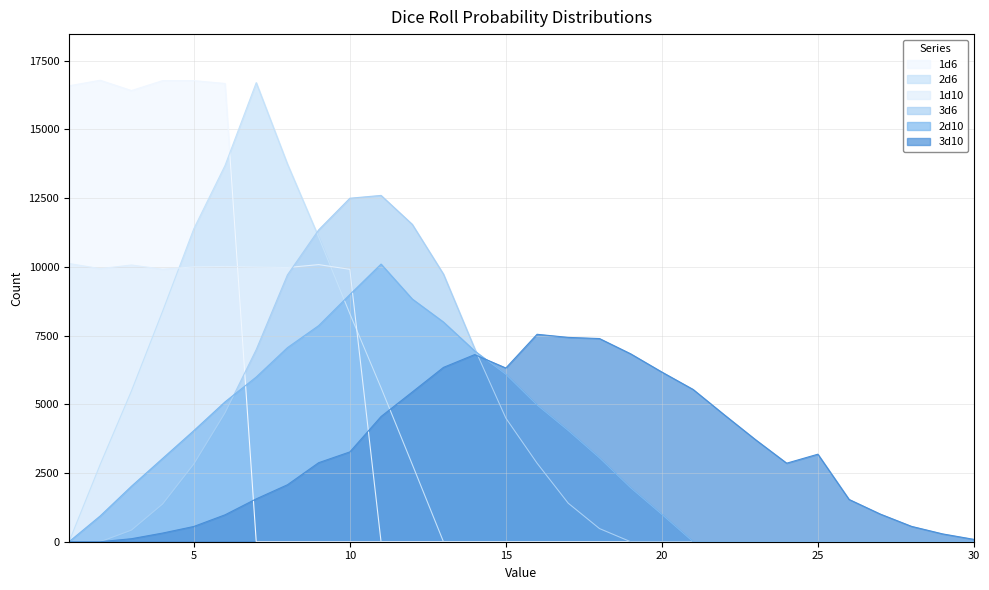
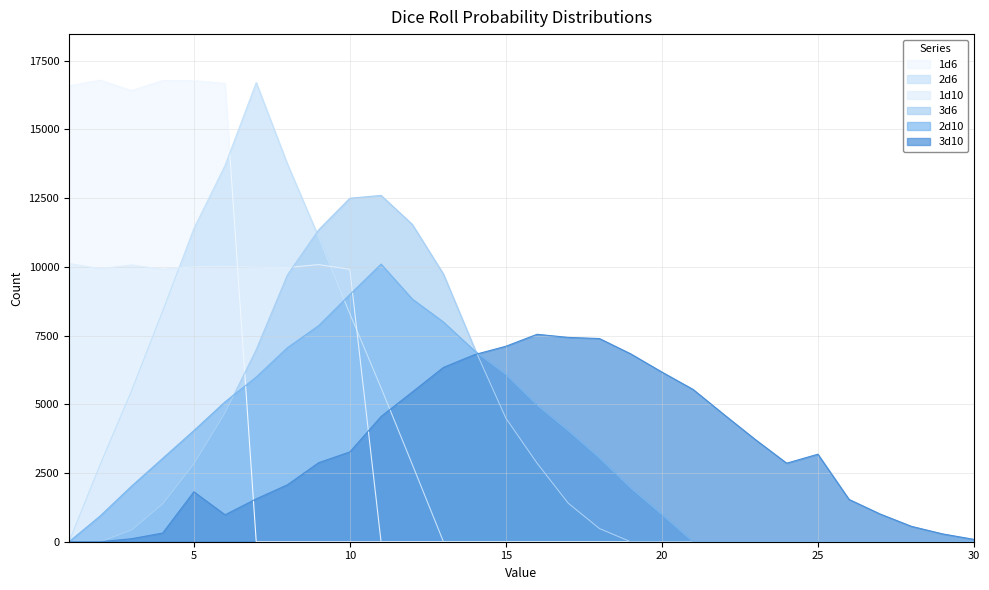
3d10, 5: 600 -> 1800
3d10, 15: 6300 -> 7100
